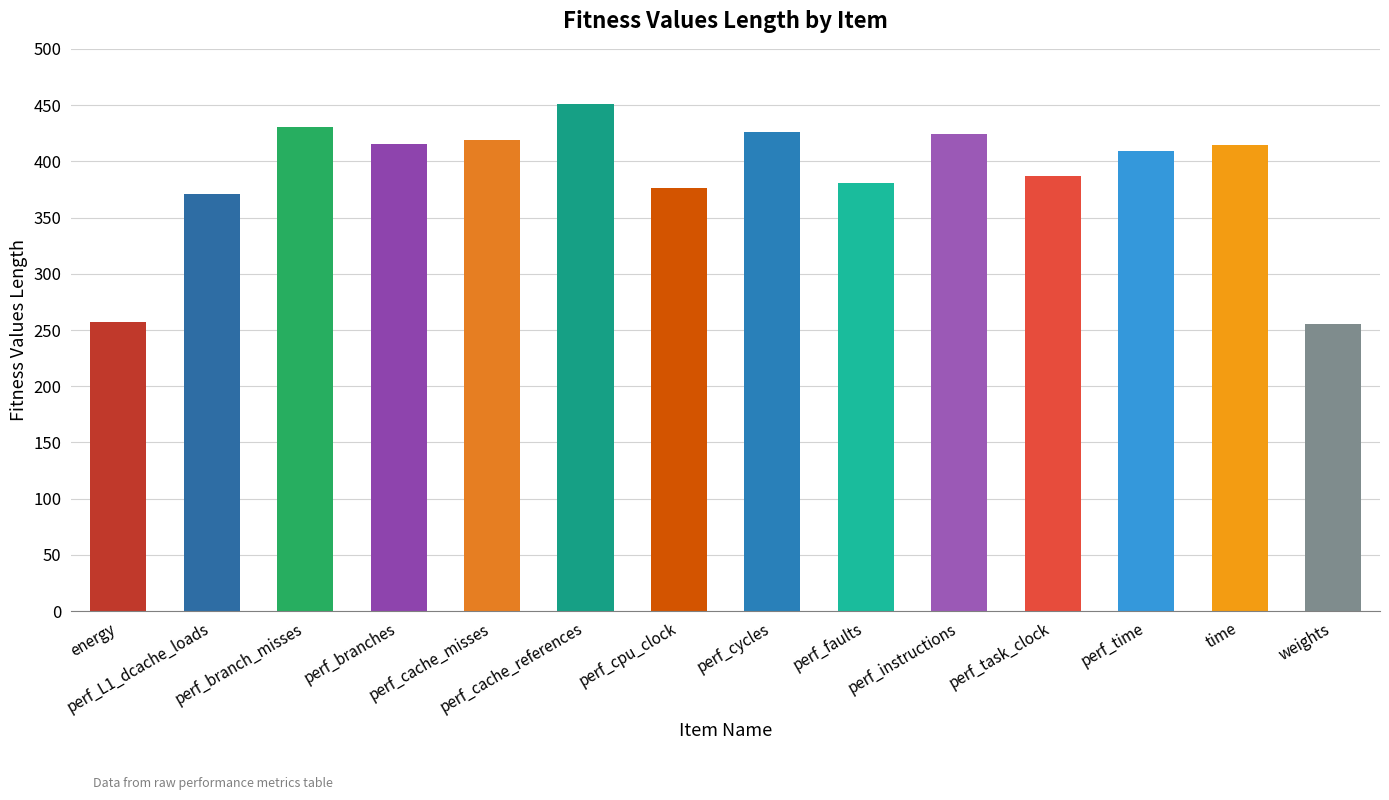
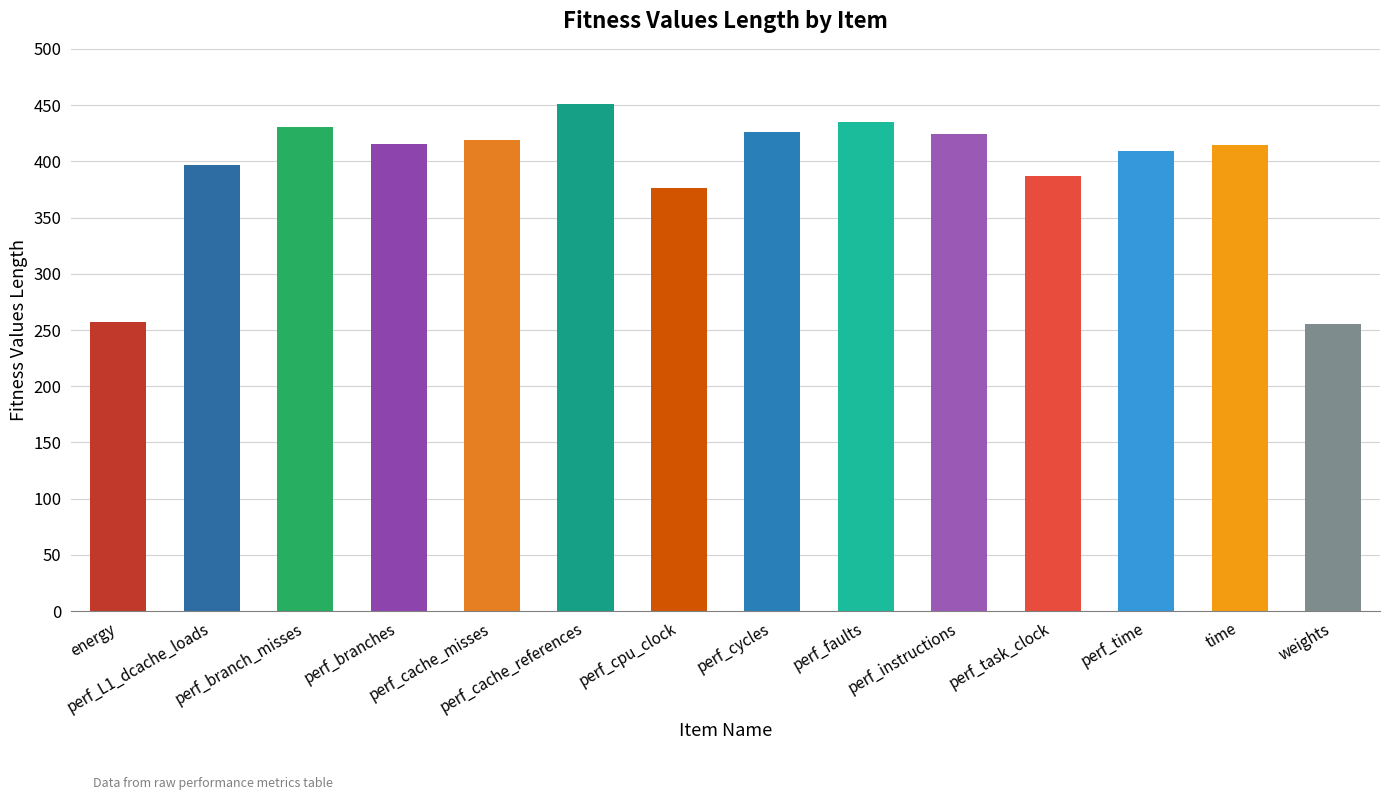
perf_L1_dcache_loads: 371 -> 397
perf_faults: 381 -> 435
